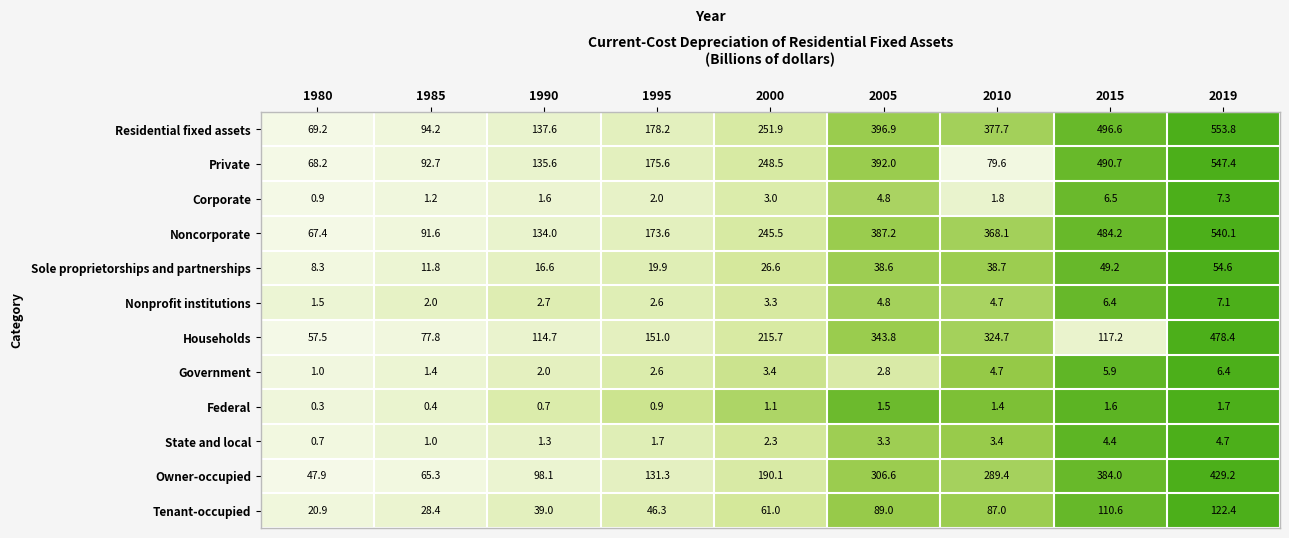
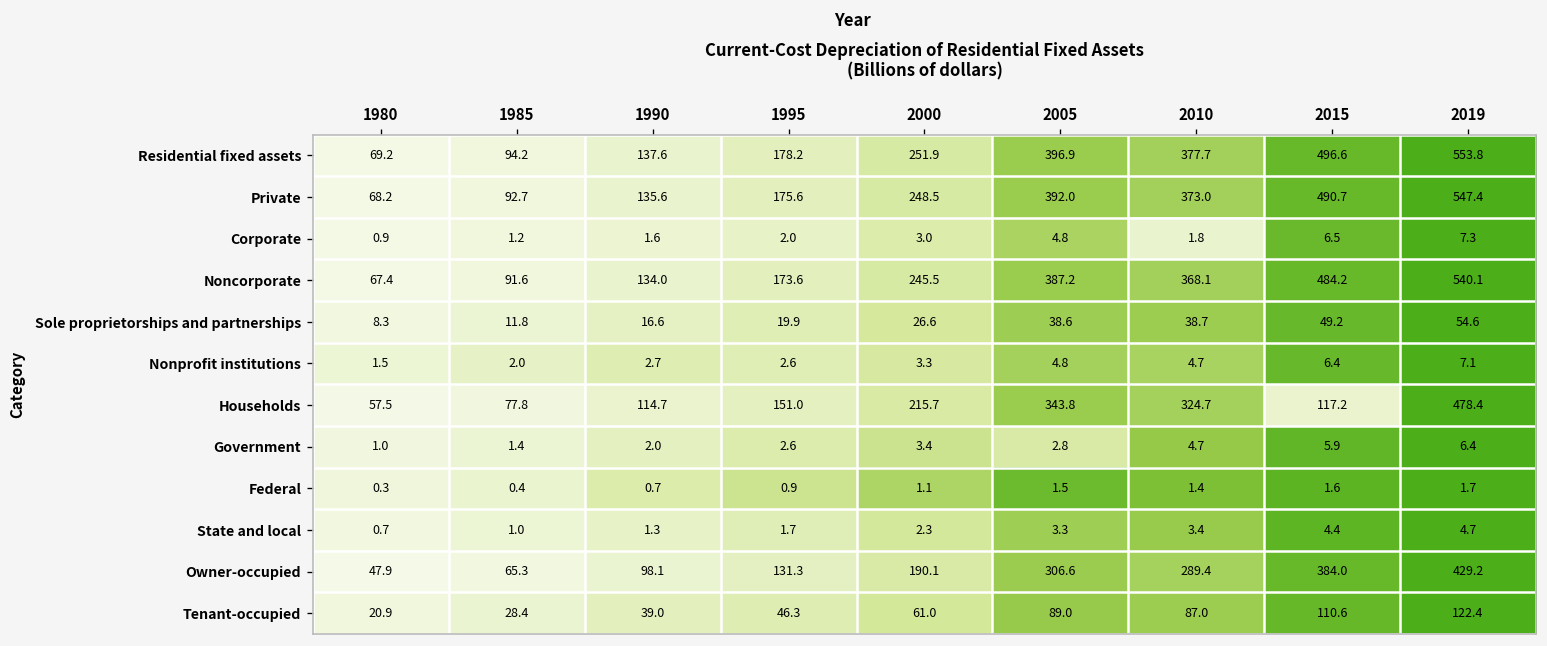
Private, 2010: 79.6 -> 373.0
